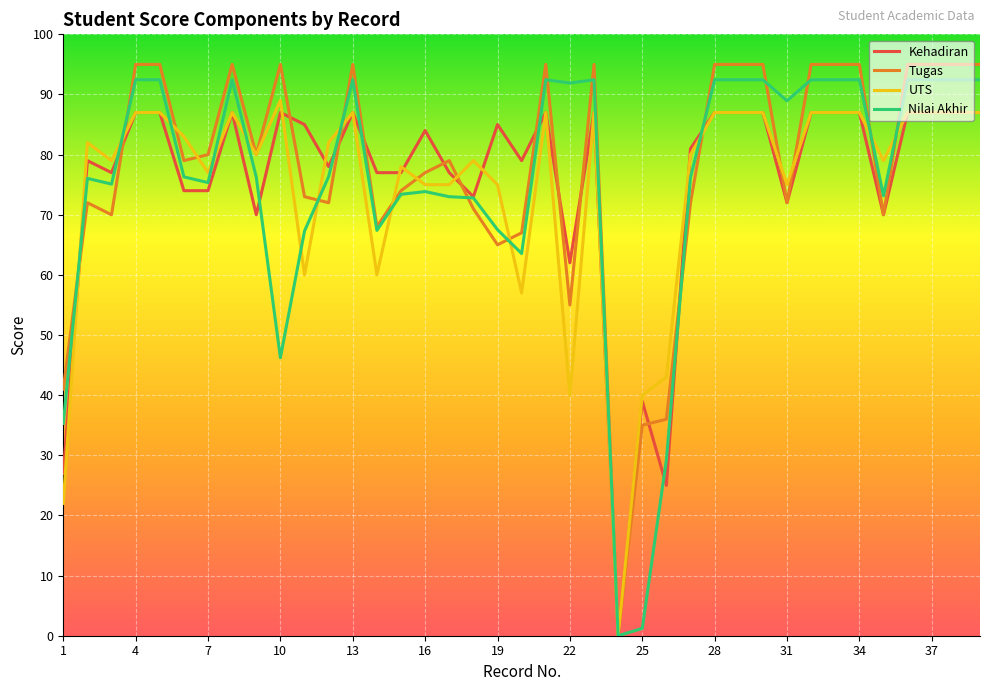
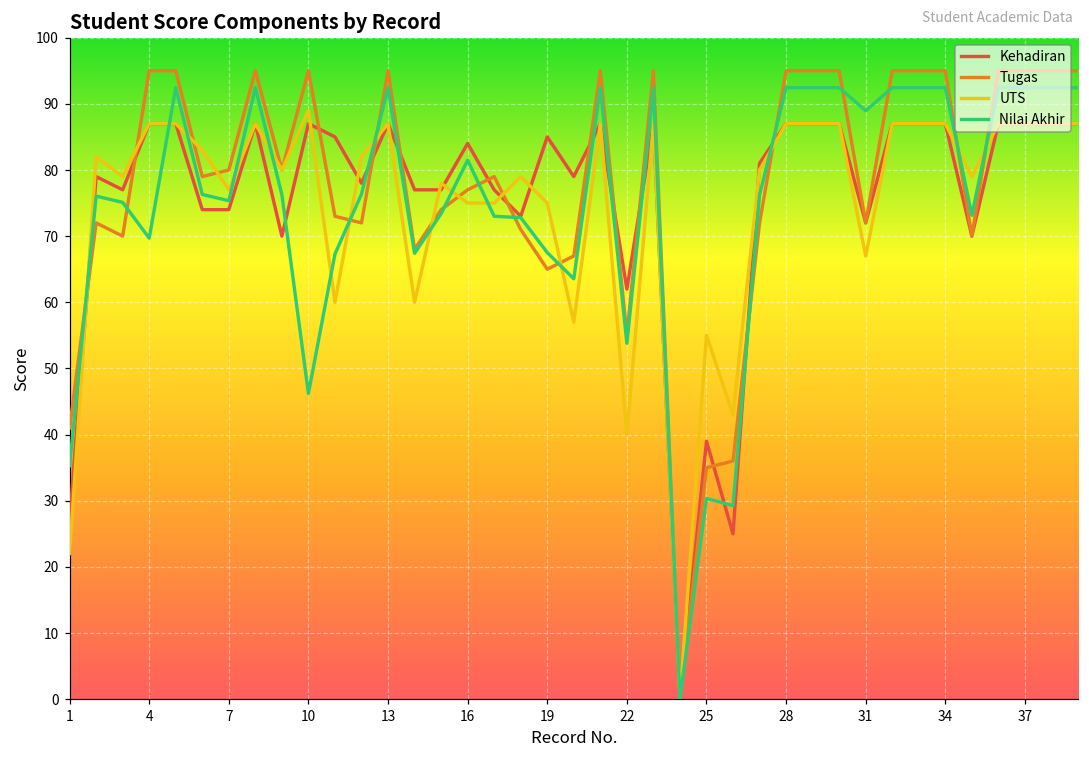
Nilai Akhir, 4: 92 -> 70
Nilai Akhir, 16: 74 -> 81
Nilai Akhir, 22: 92 -> 54
UTS, 25: 40 -> 55
Nilai Akhir, 25: 1 -> 30
UTS, 31: 75 -> 67
